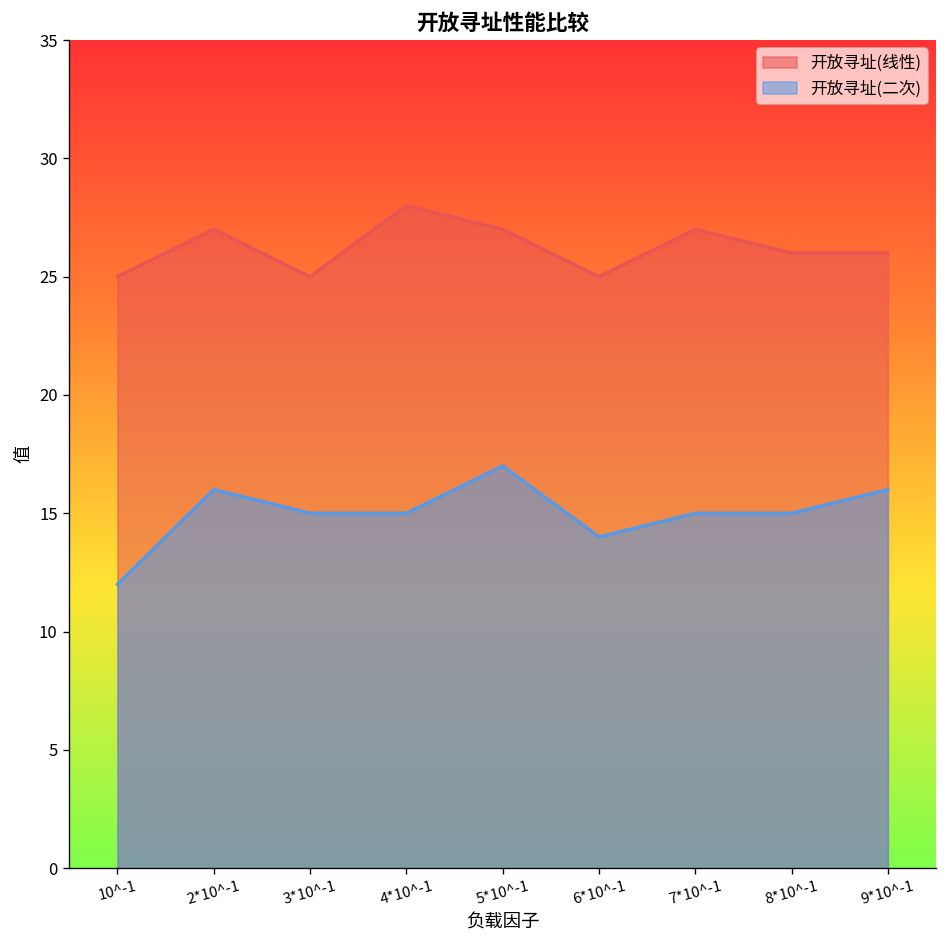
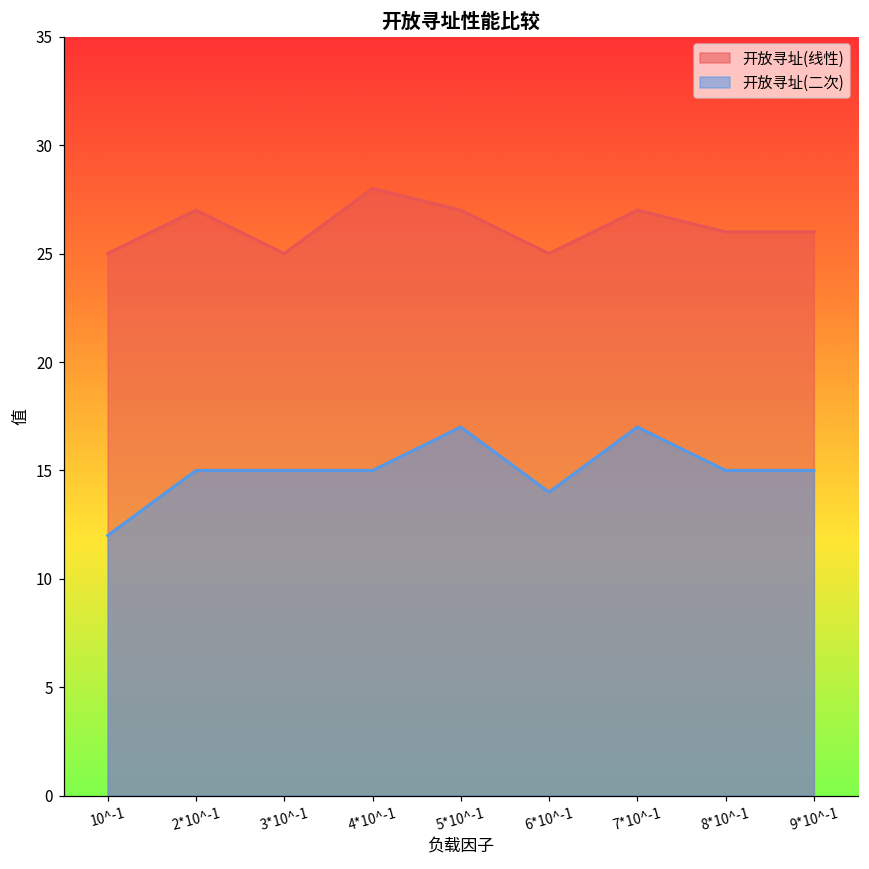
开放寻址(二次), 2*10^-1: 16 -> 15
开放寻址(二次), 7*10^-1: 15 -> 17
开放寻址(二次), 9*10^-1: 16 -> 15
